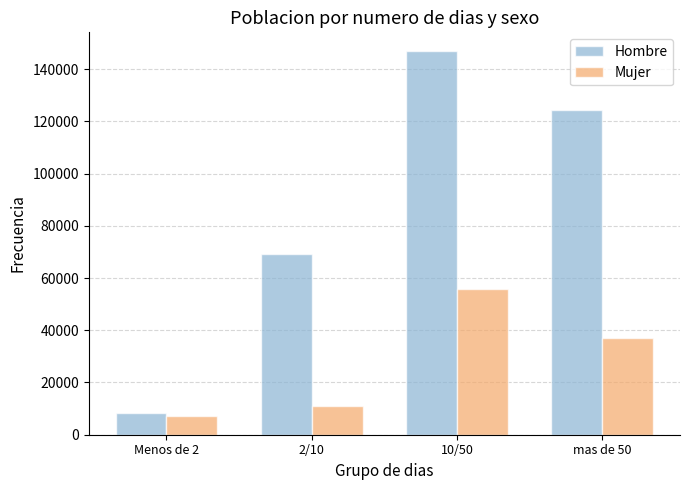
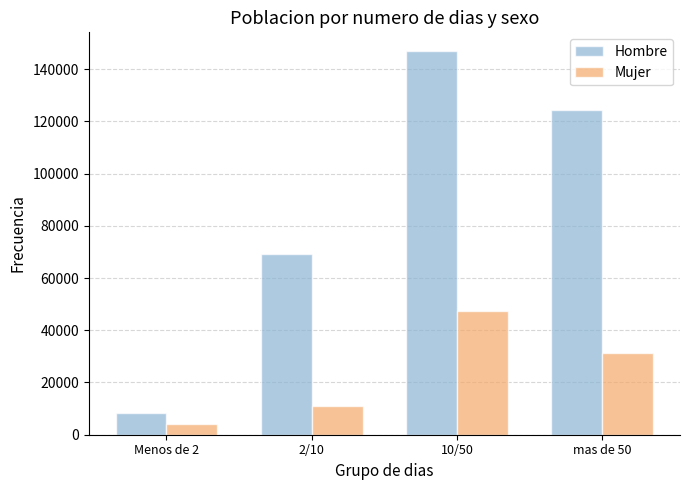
Mujer, Menos de 2: 7000 -> 4000
Mujer, 10/50: 56000 -> 47000
Mujer, mas de 50: 37000 -> 31000
